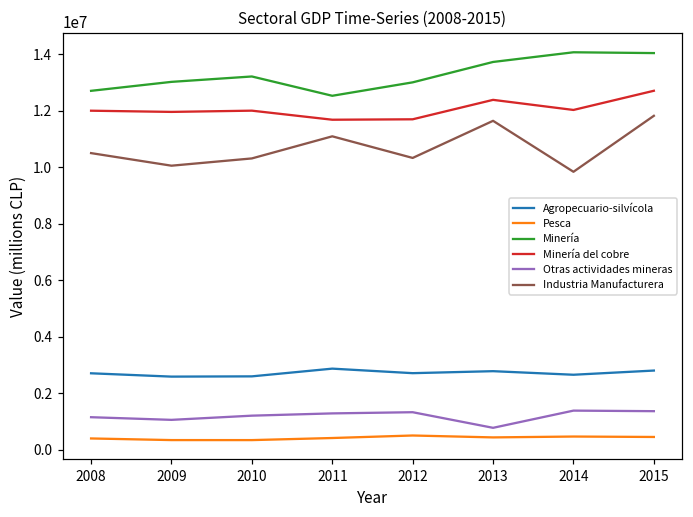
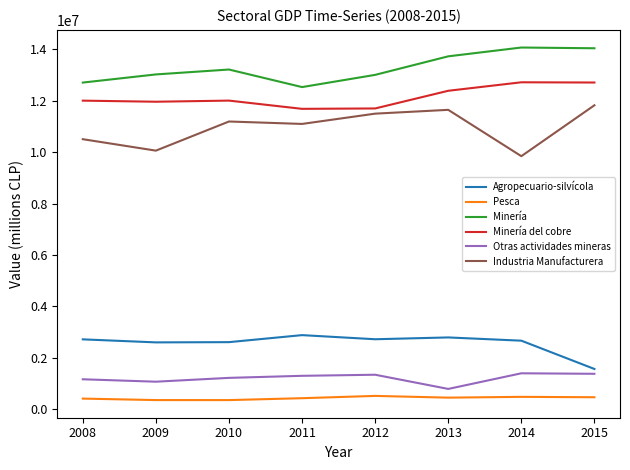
Industria Manufacturera, 2010: 10300000 -> 11200000
Industria Manufacturera, 2012: 10300000 -> 11500000
Minería del cobre, 2014: 12000000 -> 12700000
Agropecuario-silvícola, 2015: 2800000 -> 1600000
